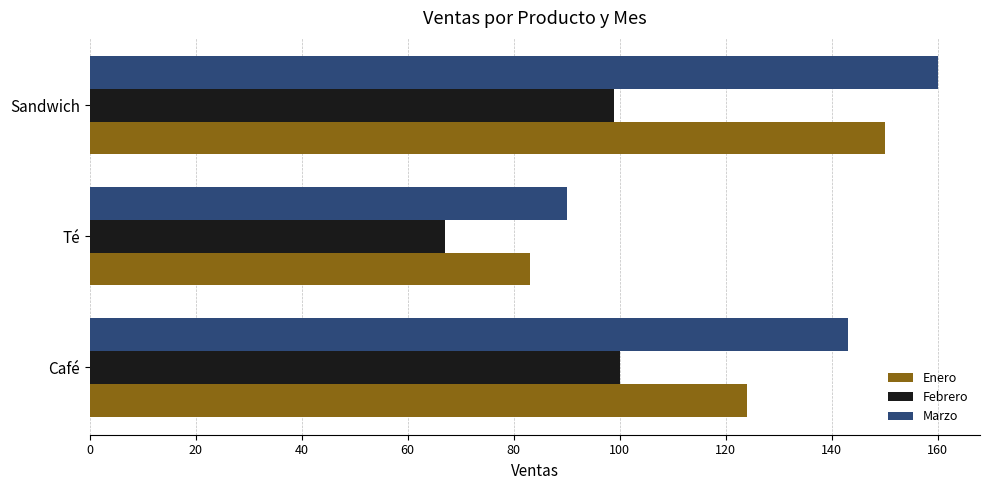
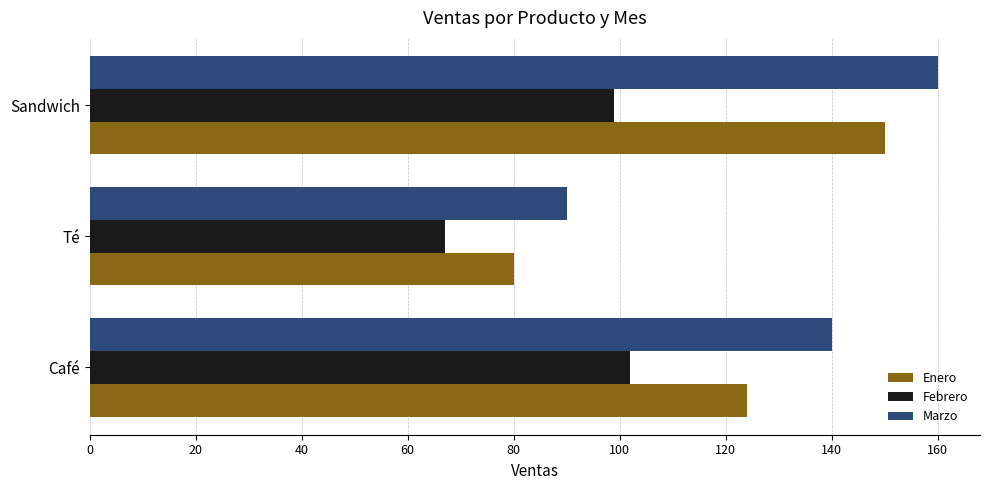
Enero, Té: 83 -> 80
Marzo, Café: 143 -> 140
Febrero, Café: 100 -> 102
